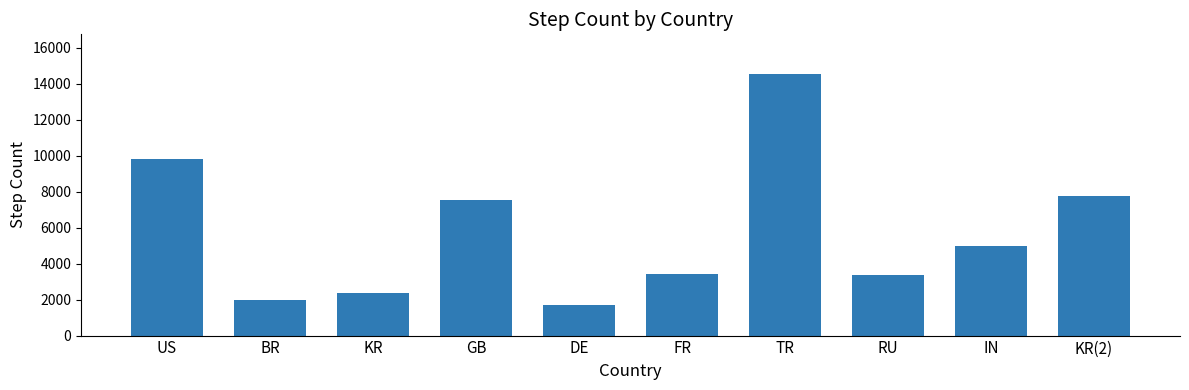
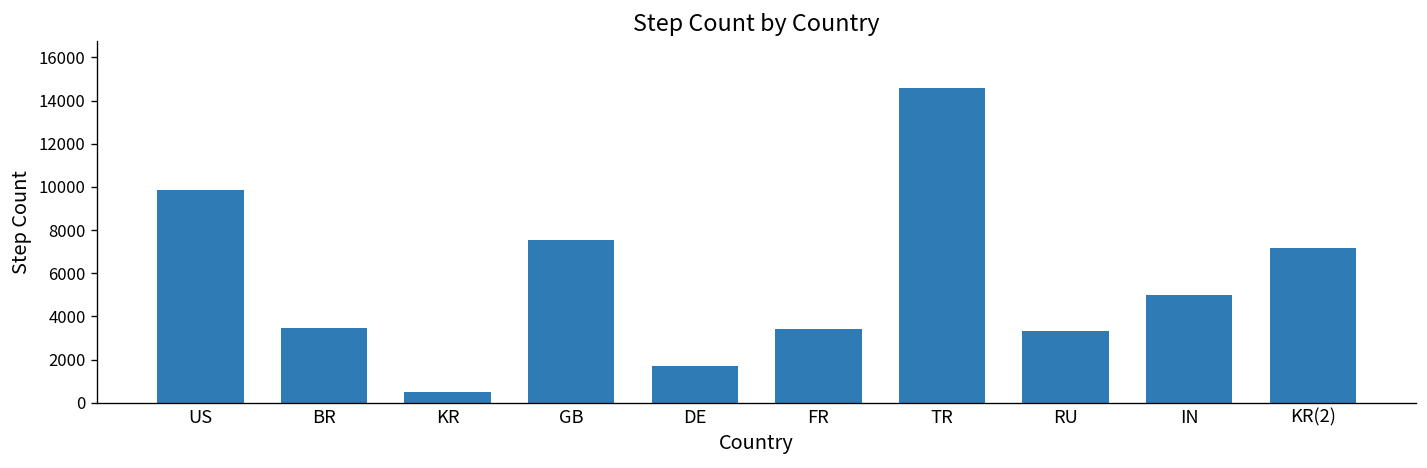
BR: 2000 -> 3500
KR: 2300 -> 500
KR(2): 7800 -> 7200
